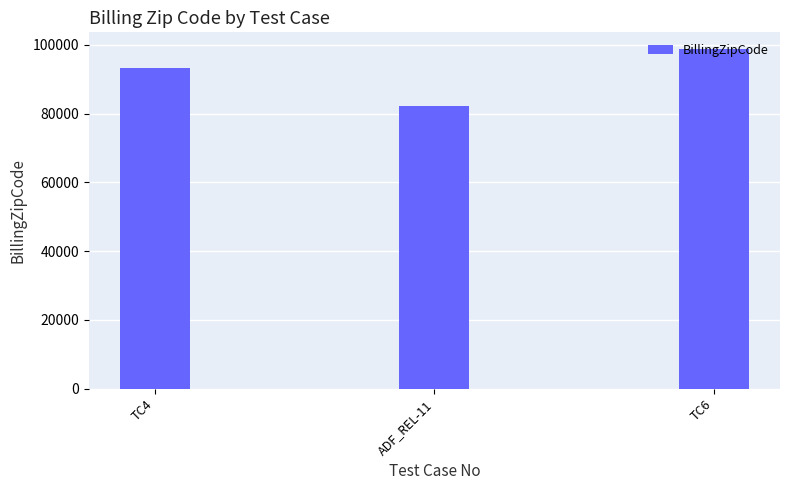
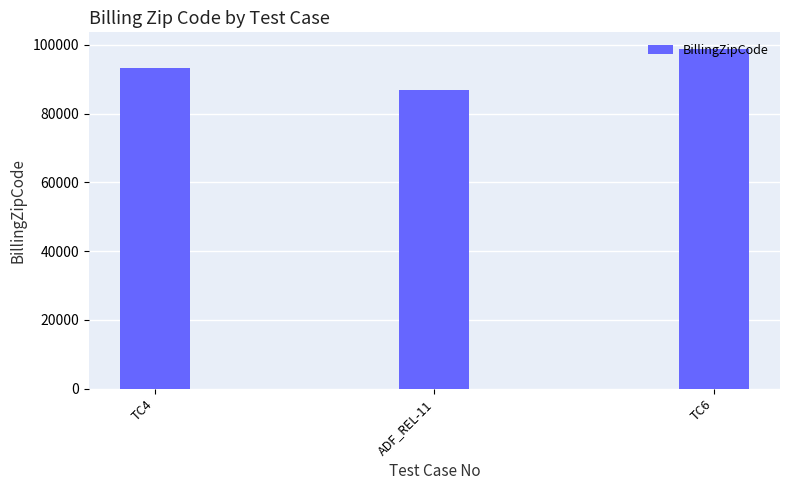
ADF_REL-11: 82000 -> 87000
